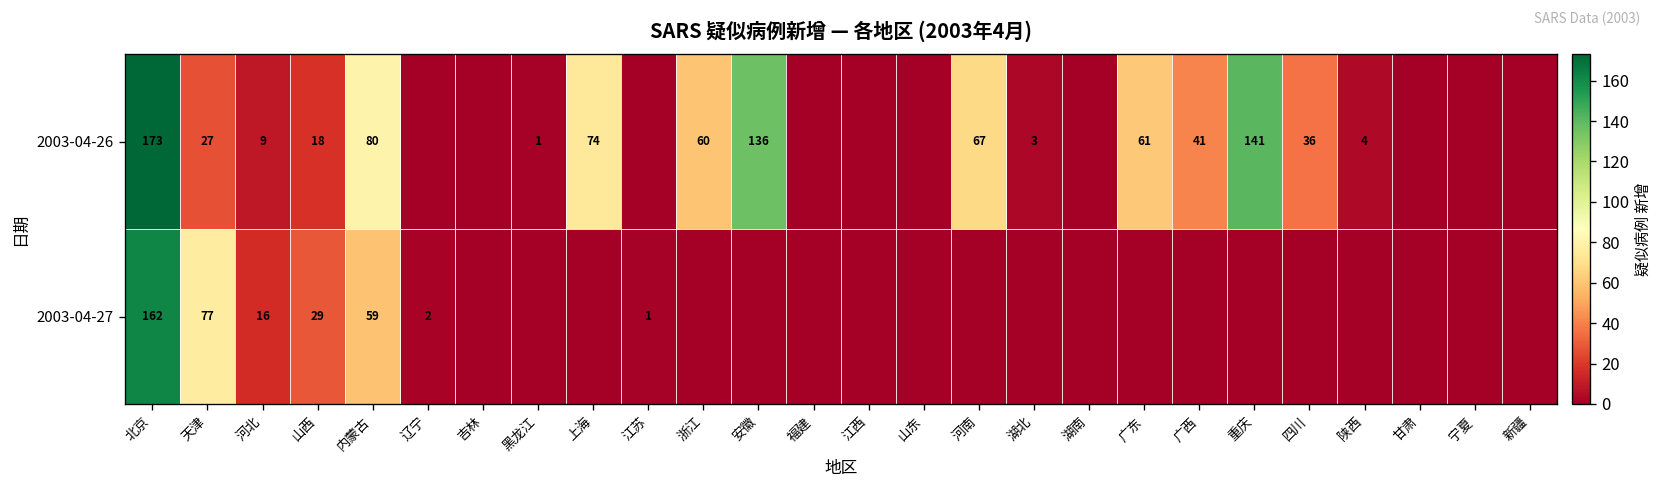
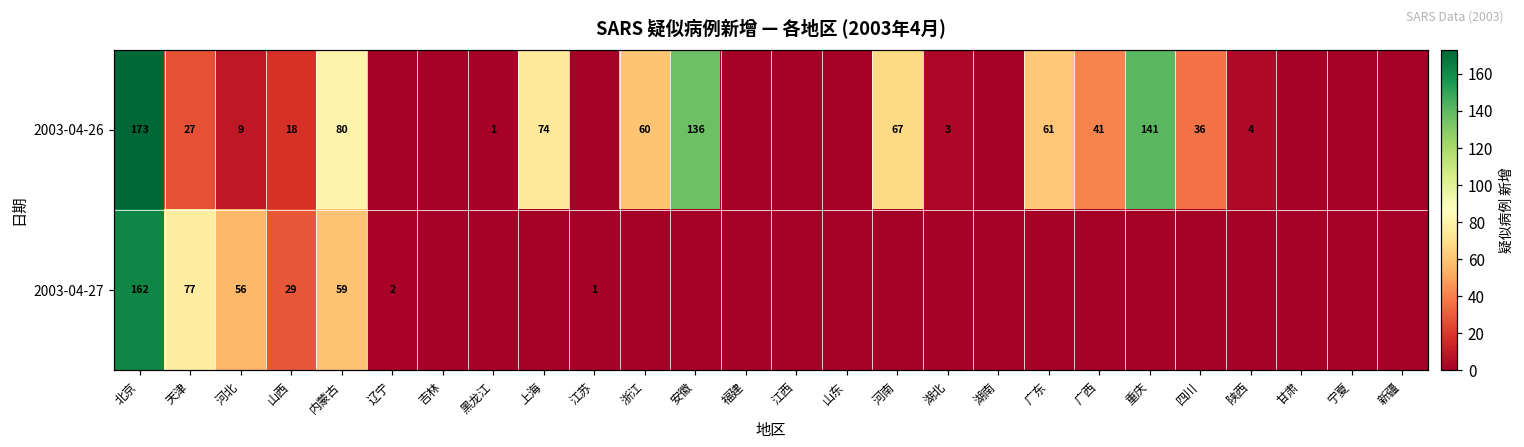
2003-04-27, 河北: 16 -> 56
